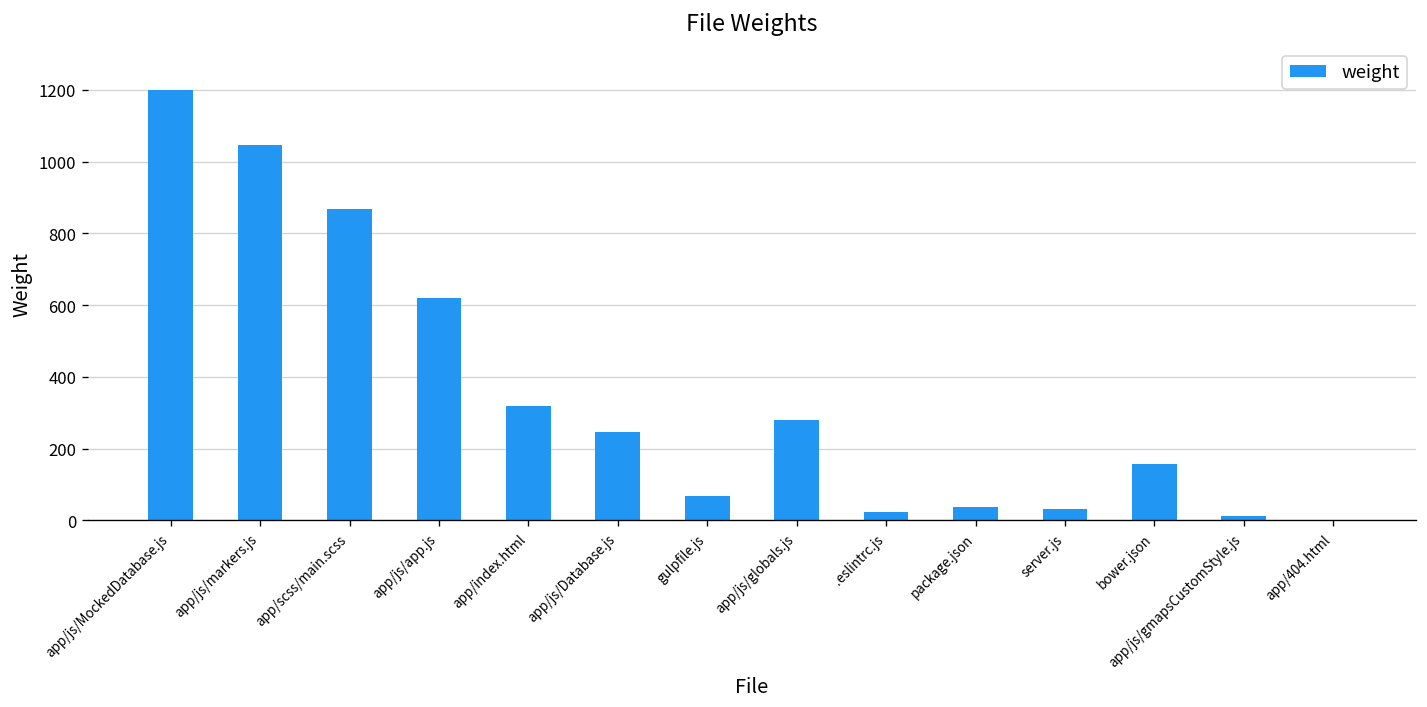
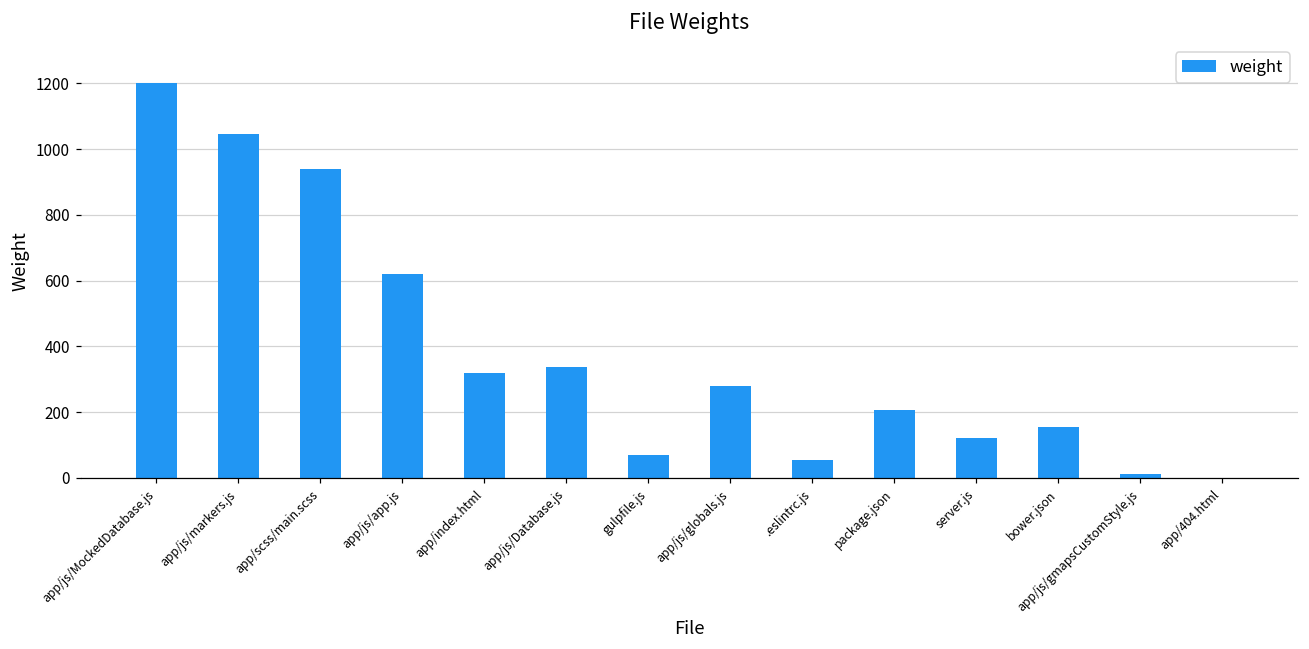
app/scss/main.scss: 870 -> 940
app/js/Database.js: 250 -> 340
.eslintrc.js: 20 -> 60
package.json: 40 -> 210
server.js: 30 -> 120
